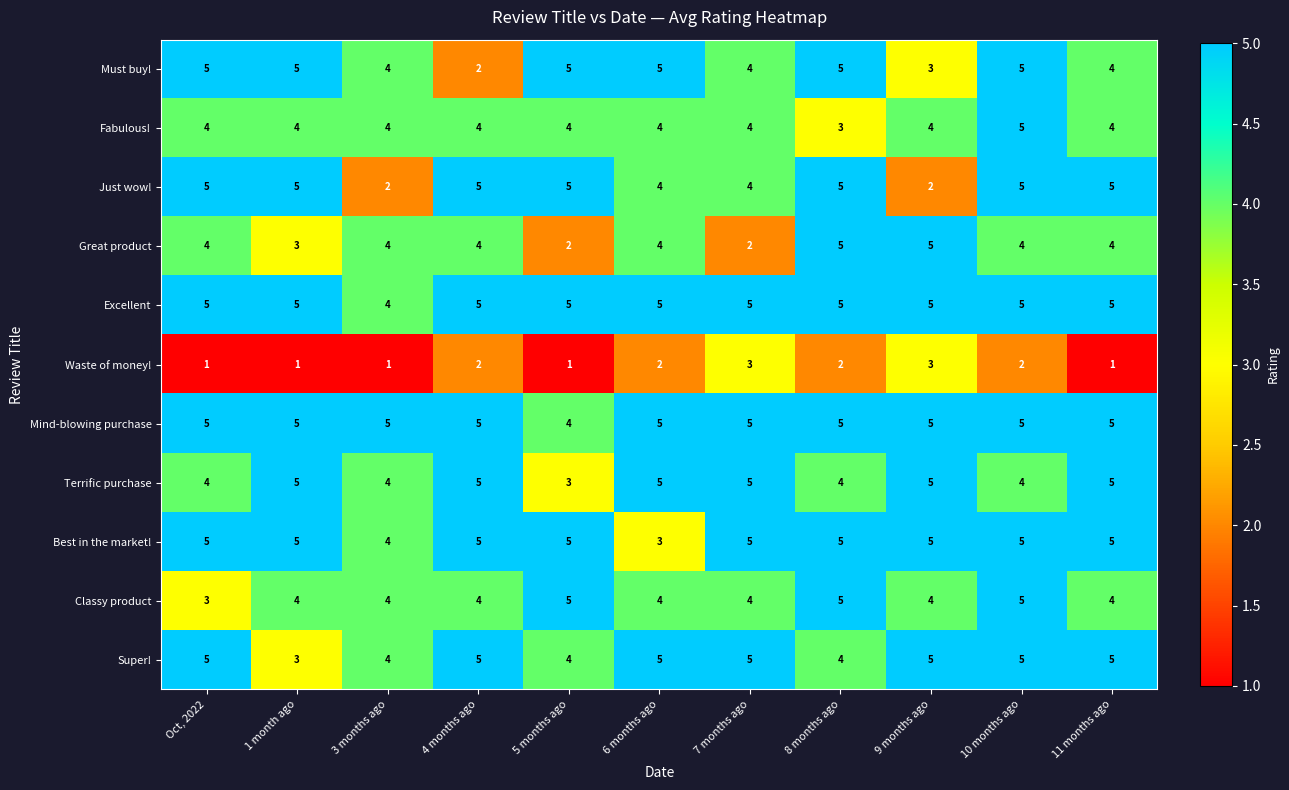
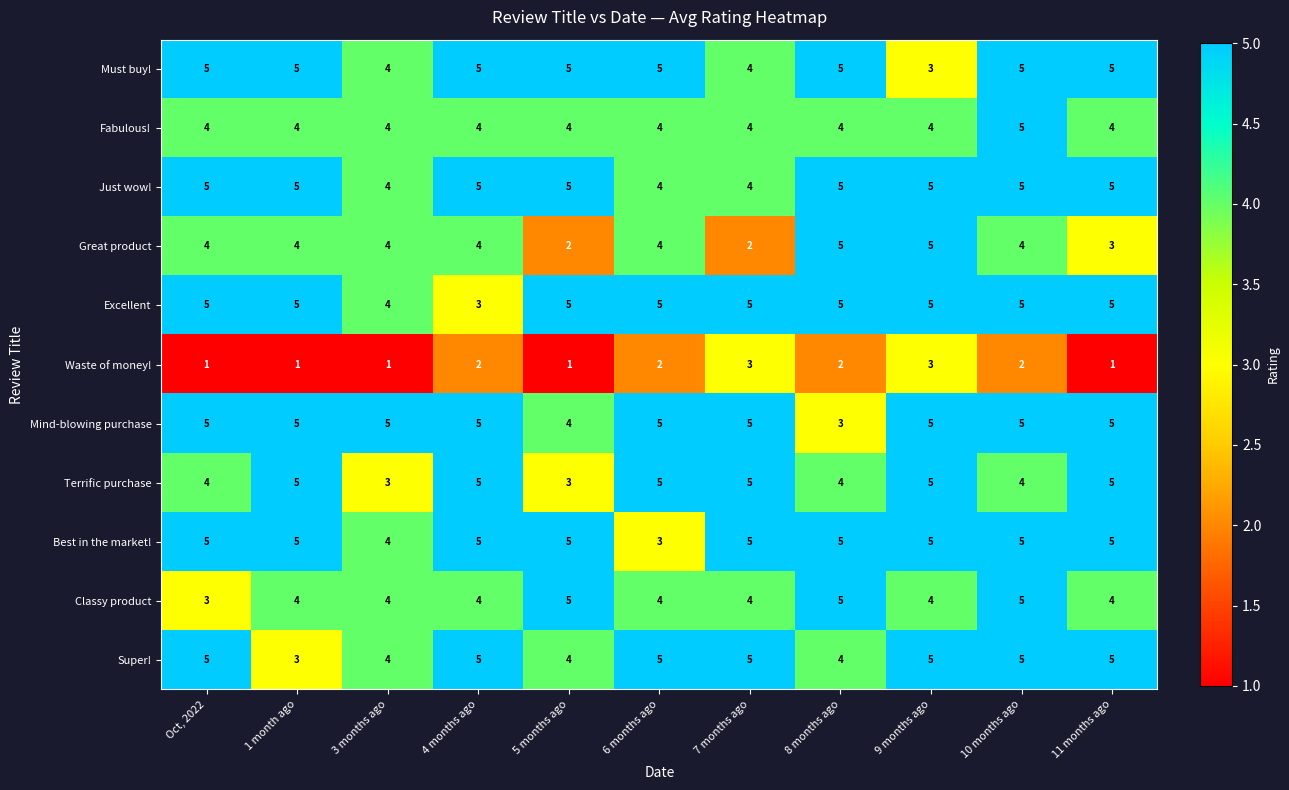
Must buy!, 4 months ago: 2 -> 5
Must buy!, 11 months ago: 4 -> 5
Fabulous!, 8 months ago: 3 -> 4
Just wow!, 3 months ago: 2 -> 4
Just wow!, 9 months ago: 2 -> 5
Great product, 1 month ago: 3 -> 4
Great product, 11 months ago: 4 -> 3
Excellent, 4 months ago: 5 -> 3
Mind-blowing purchase, 8 months ago: 5 -> 3
Terrific purchase, 3 months ago: 4 -> 3
